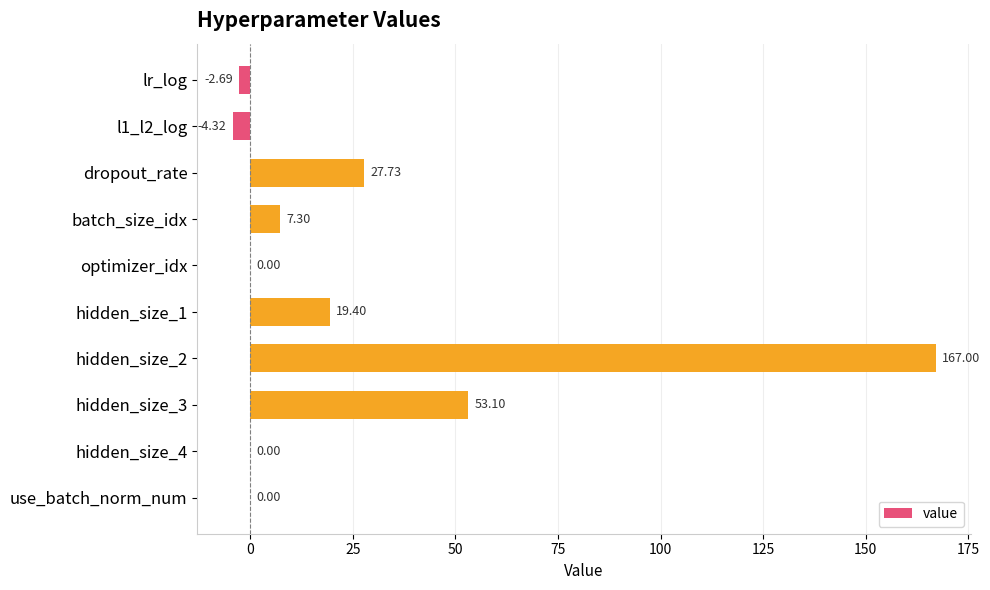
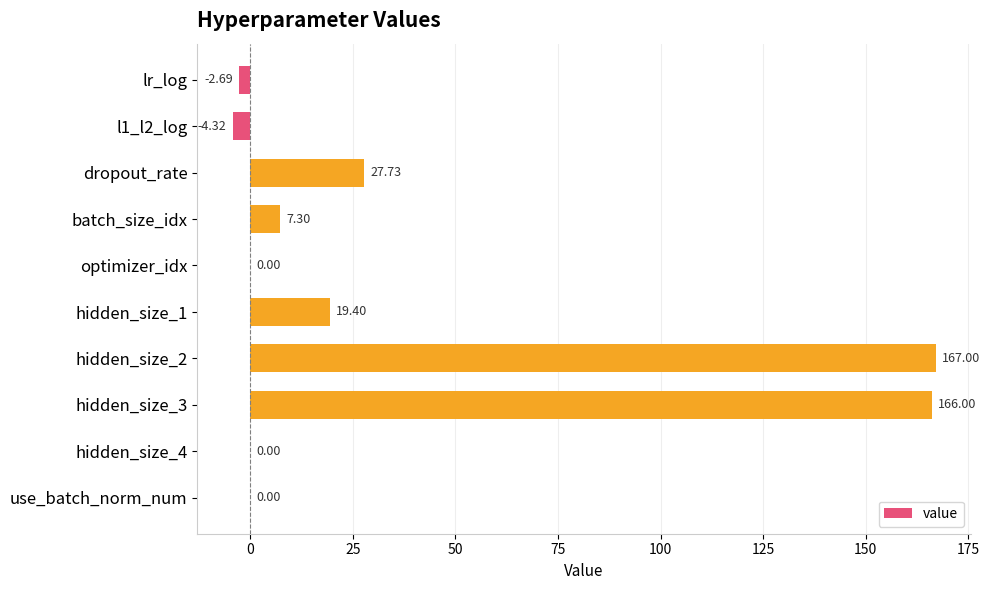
hidden_size_3: 53.10 -> 166.00
